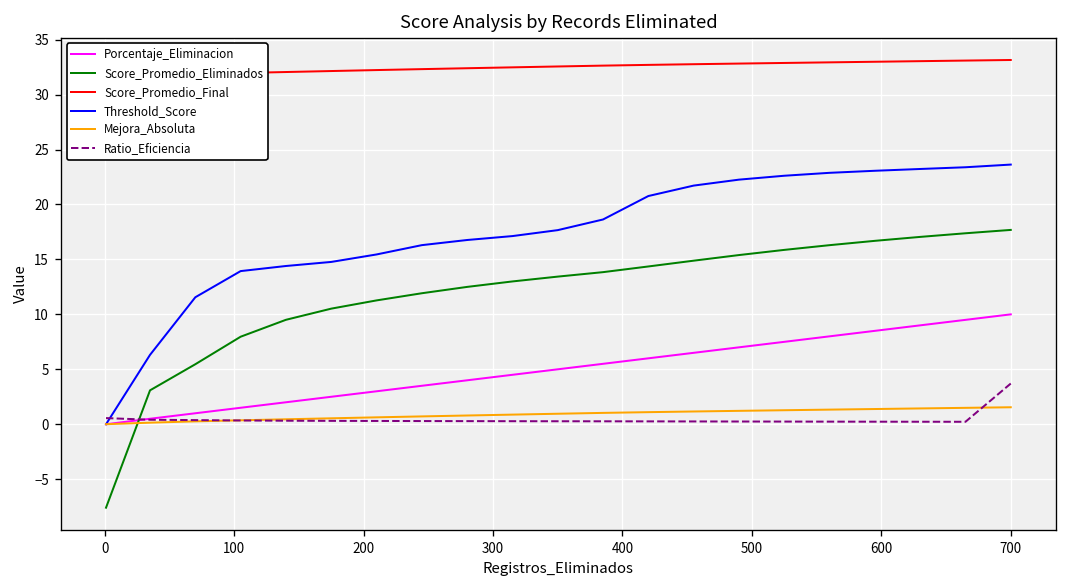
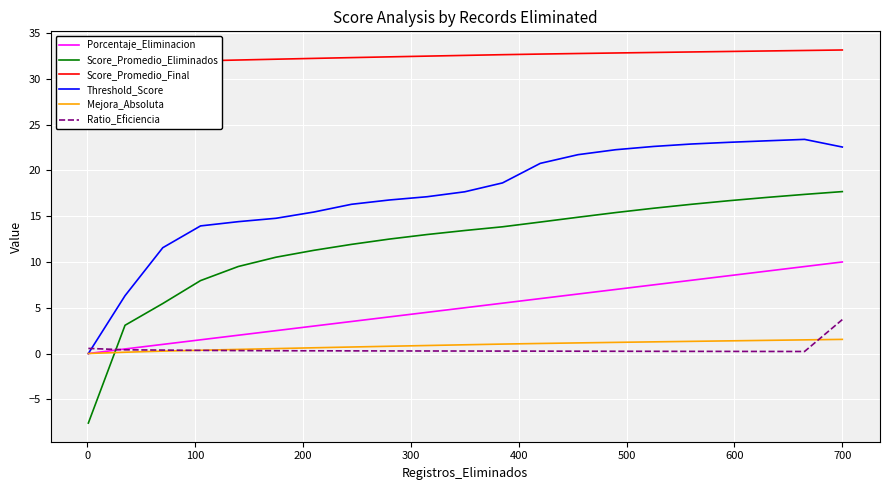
Threshold_Score, 700: 24 -> 23
